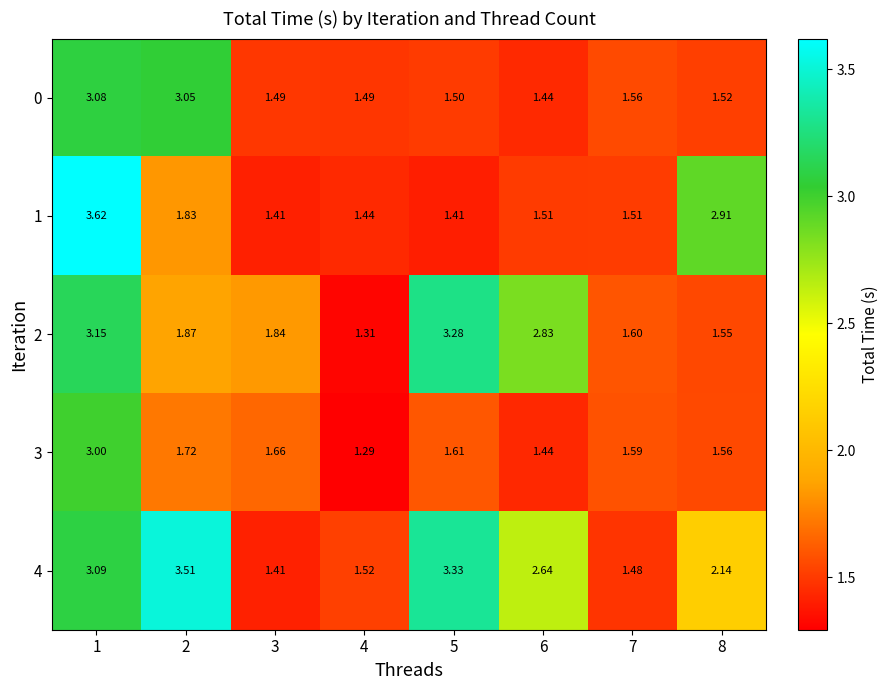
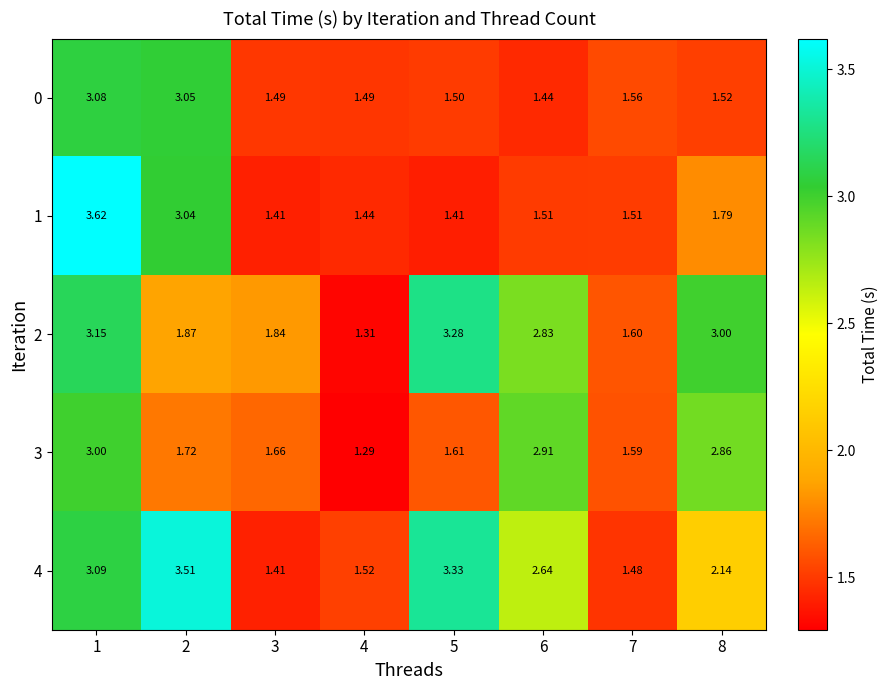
1, 2: 1.83 -> 3.04
1, 8: 2.91 -> 1.79
2, 8: 1.55 -> 3.00
3, 6: 1.44 -> 2.91
3, 8: 1.56 -> 2.86
